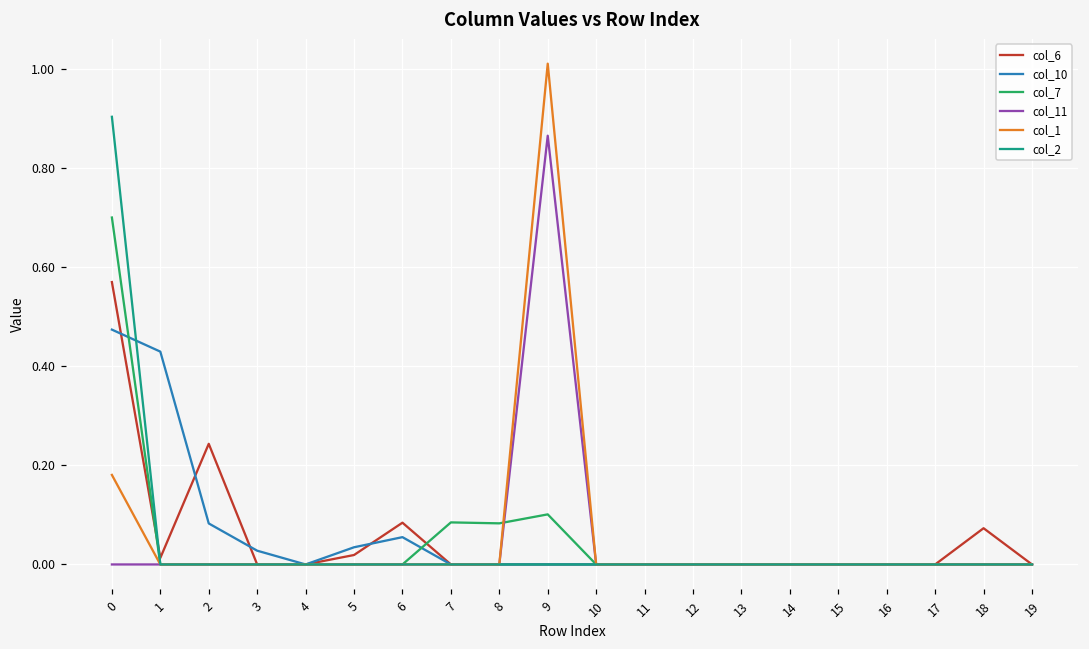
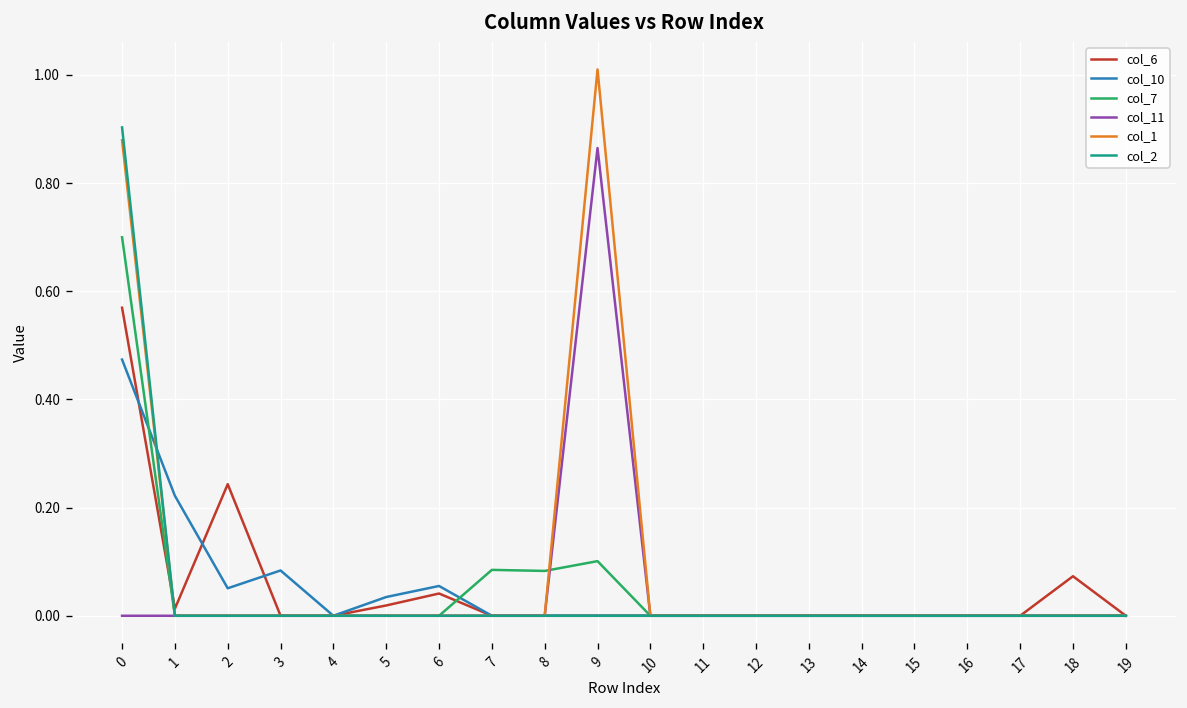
col_1, 0: 0.18 -> 0.88
col_10, 1: 0.43 -> 0.22
col_10, 2: 0.08 -> 0.05
col_10, 3: 0.03 -> 0.08
col_6, 6: 0.08 -> 0.04
